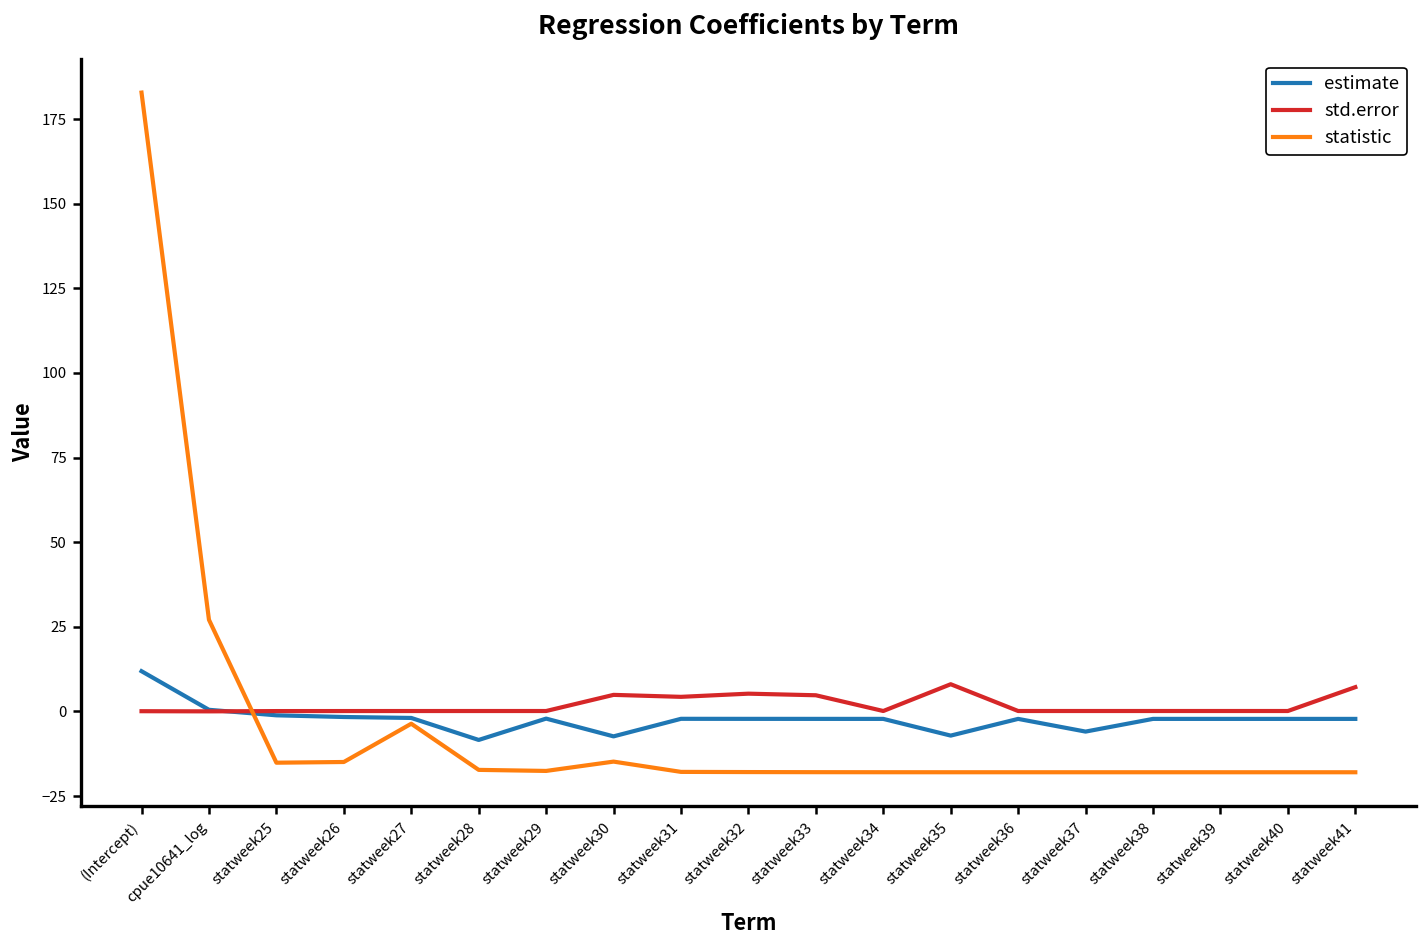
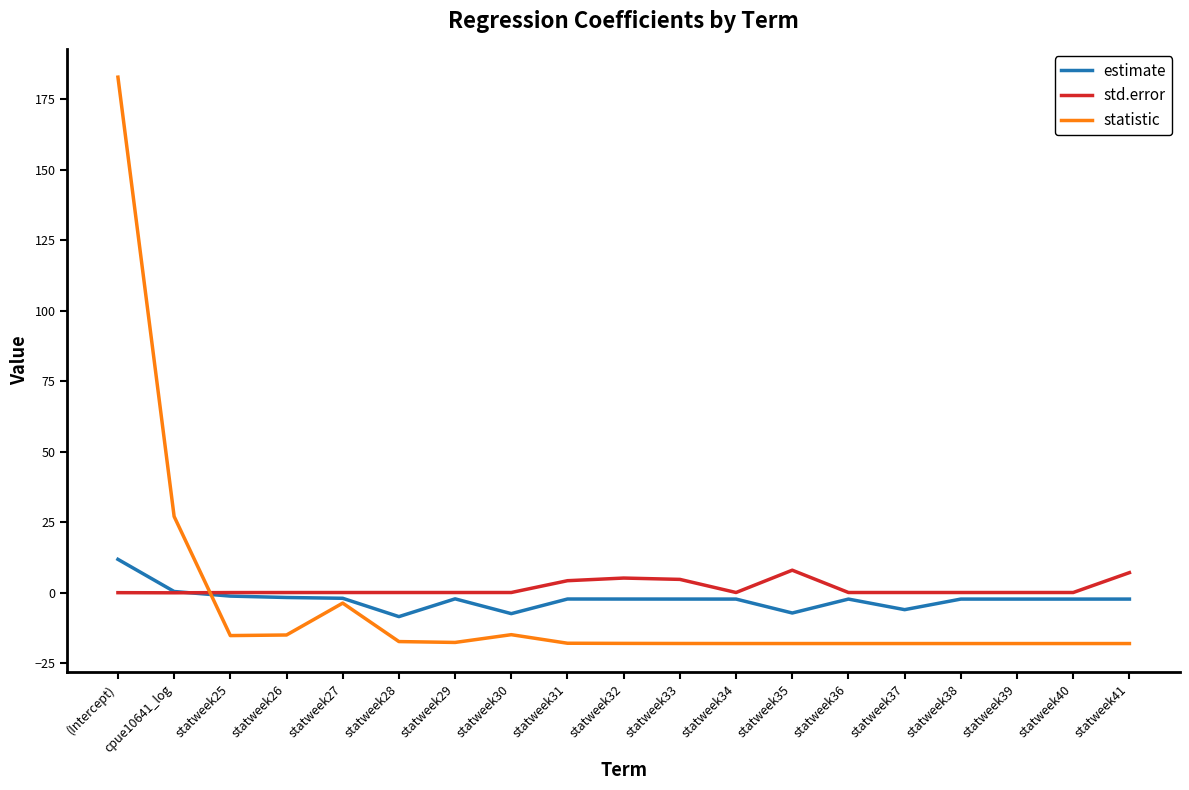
std.error, statweek30: 5 -> 0
